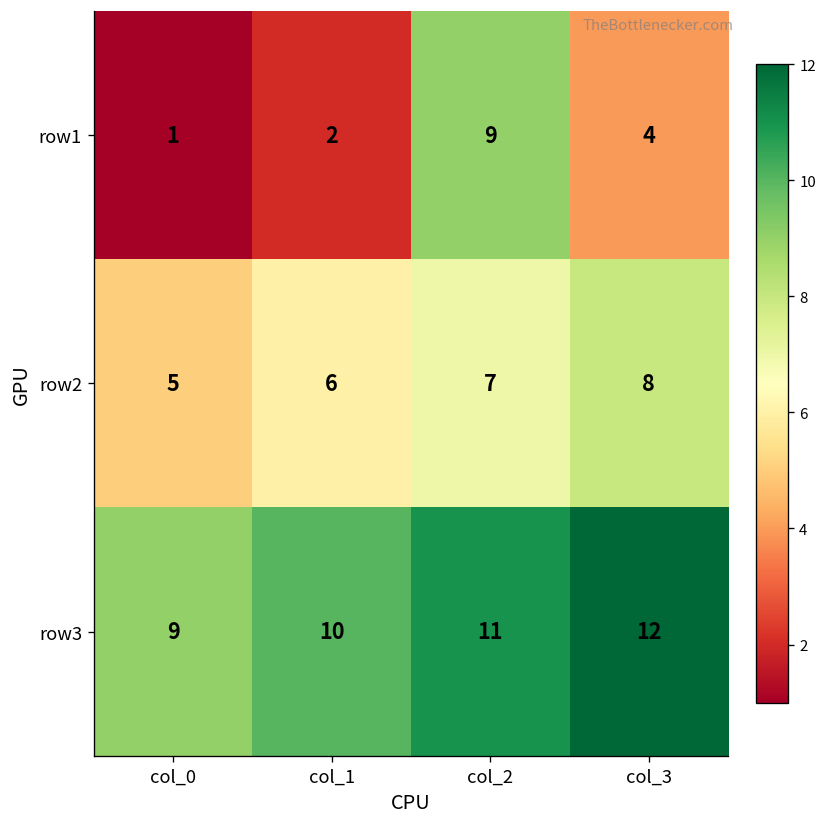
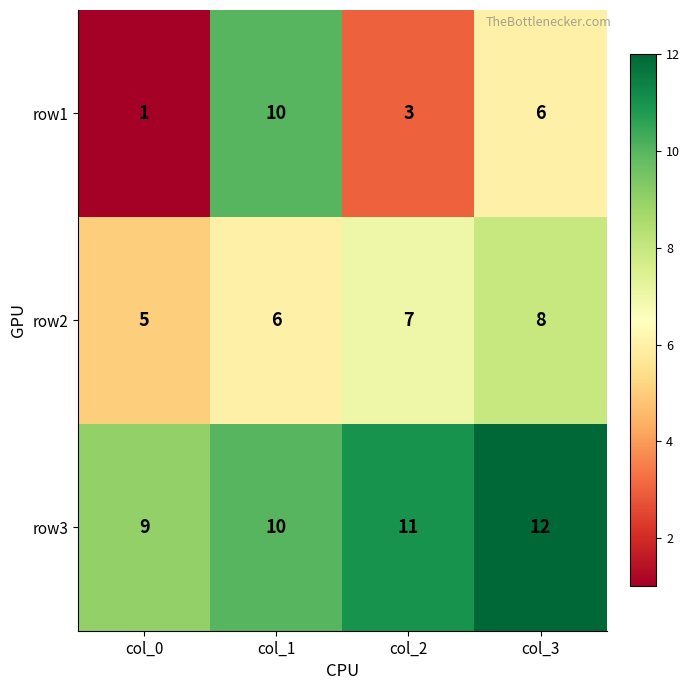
row1, col_1: 2 -> 10
row1, col_2: 9 -> 3
row1, col_3: 4 -> 6
